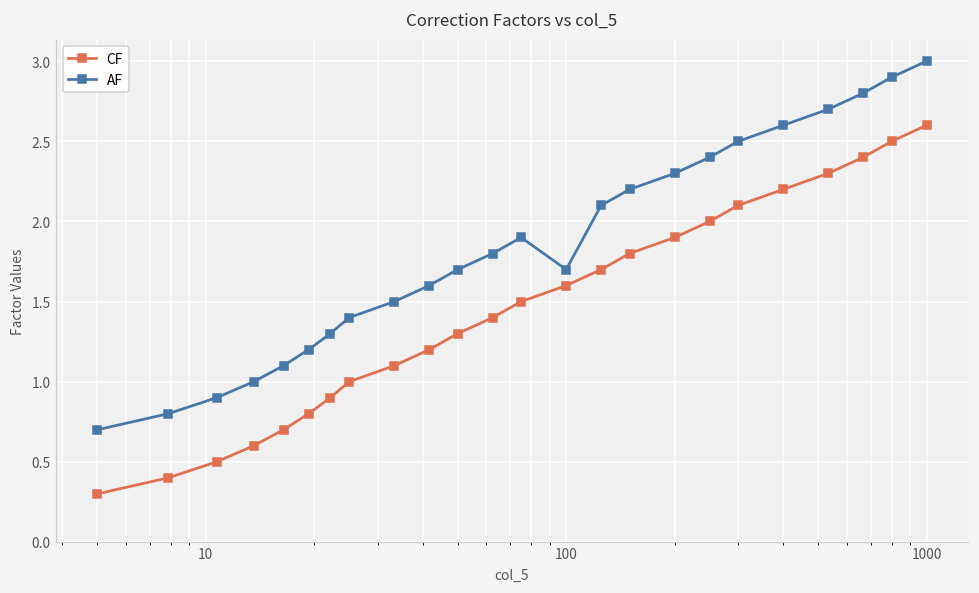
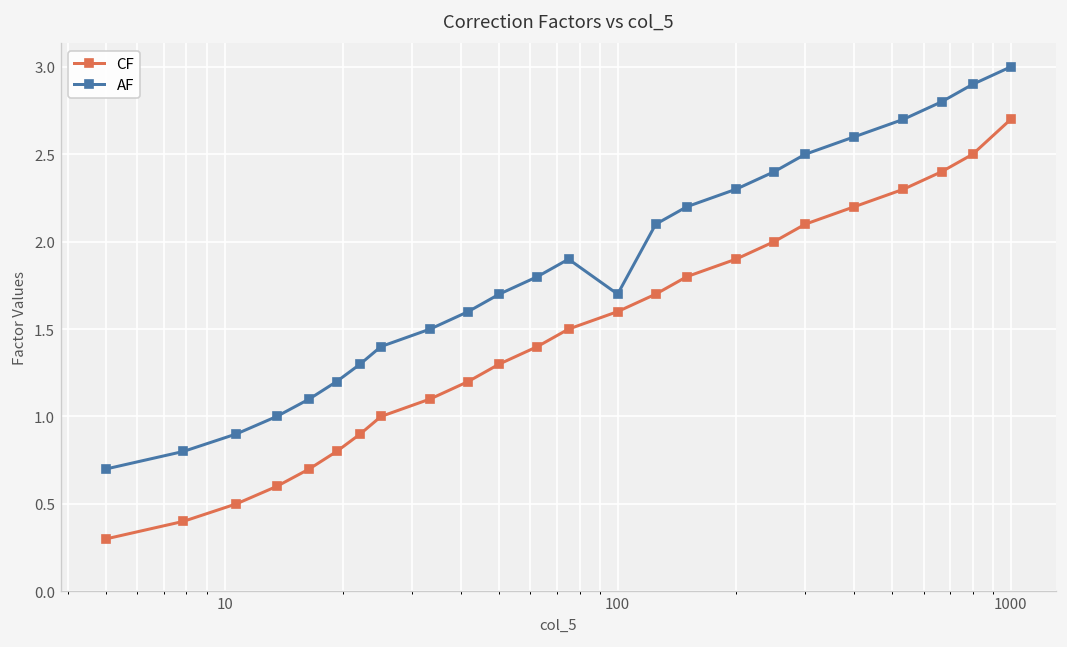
CF, 1000: 2.6 -> 2.7
